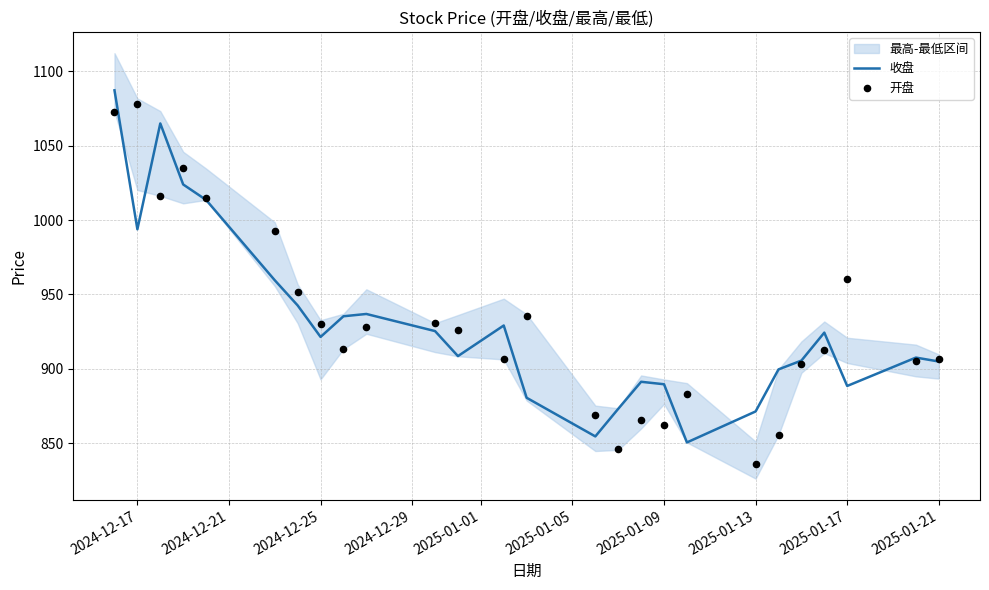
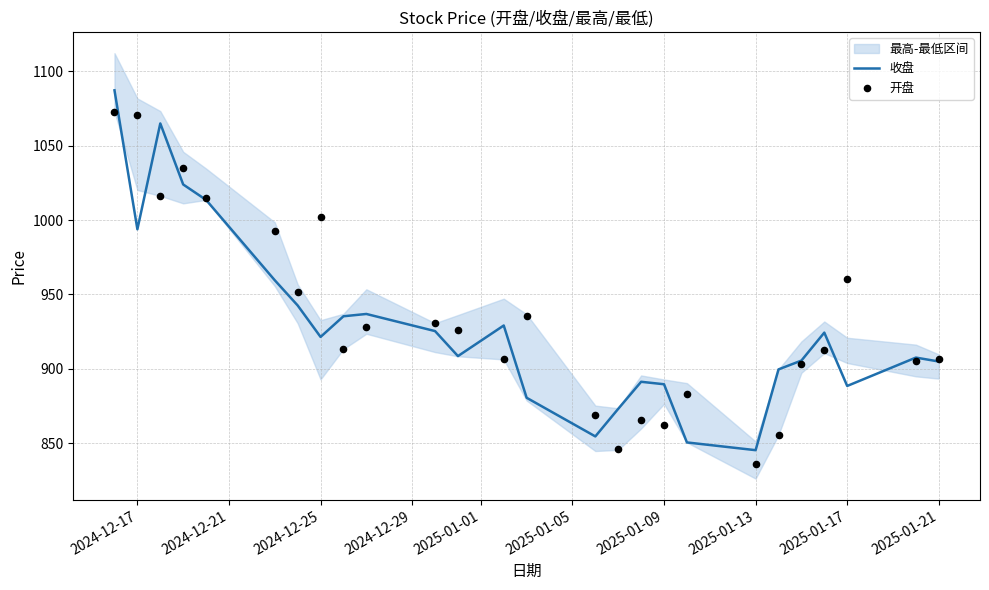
开盘, 2024-12-17: 1078 -> 1071
开盘, 2024-12-25: 930 -> 1002
收盘, 2025-01-13: 871 -> 845
